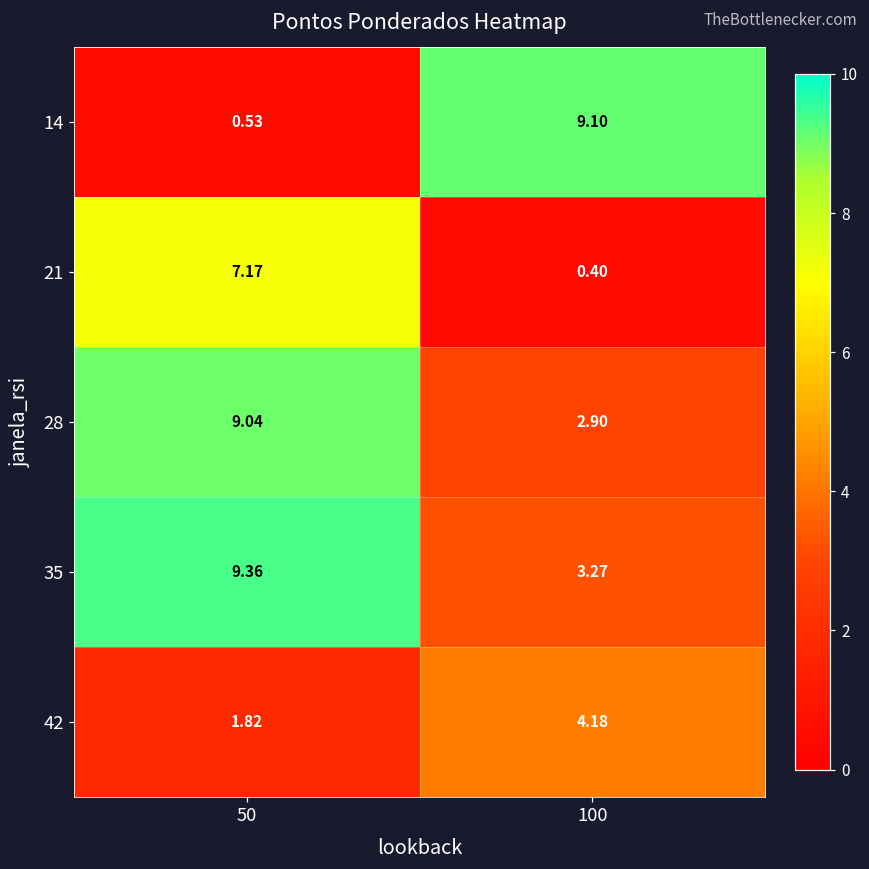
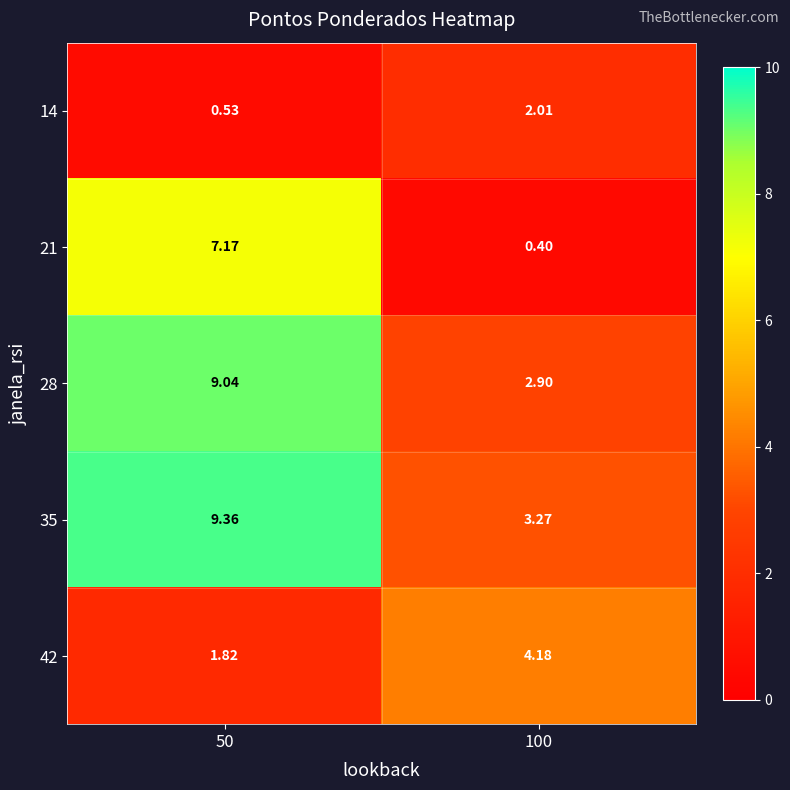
14, 100: 9.10 -> 2.01
